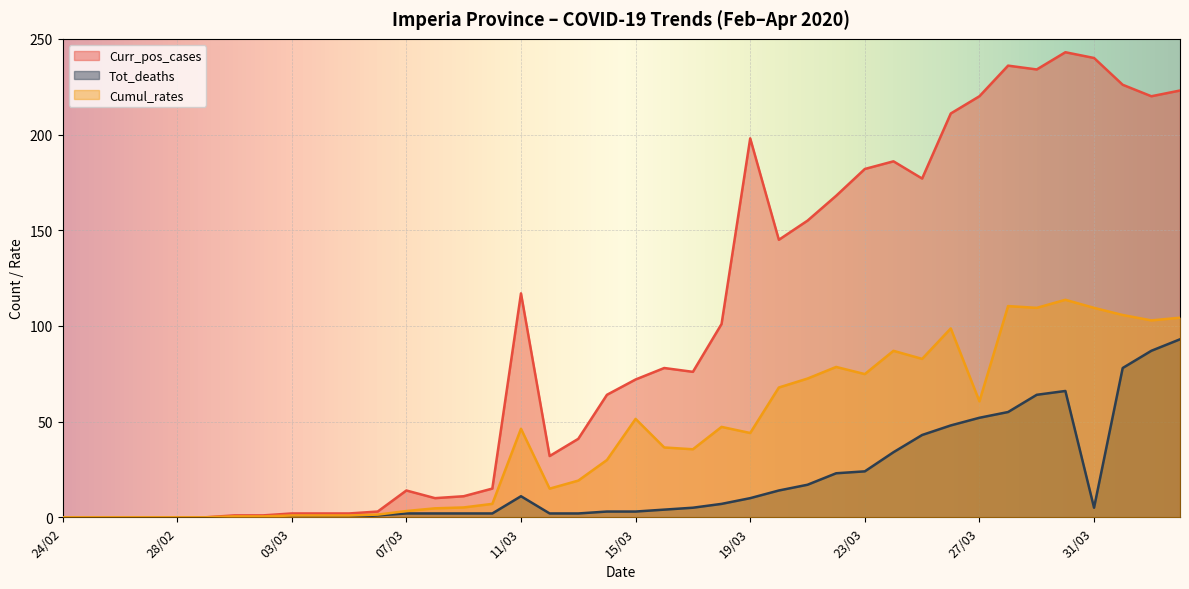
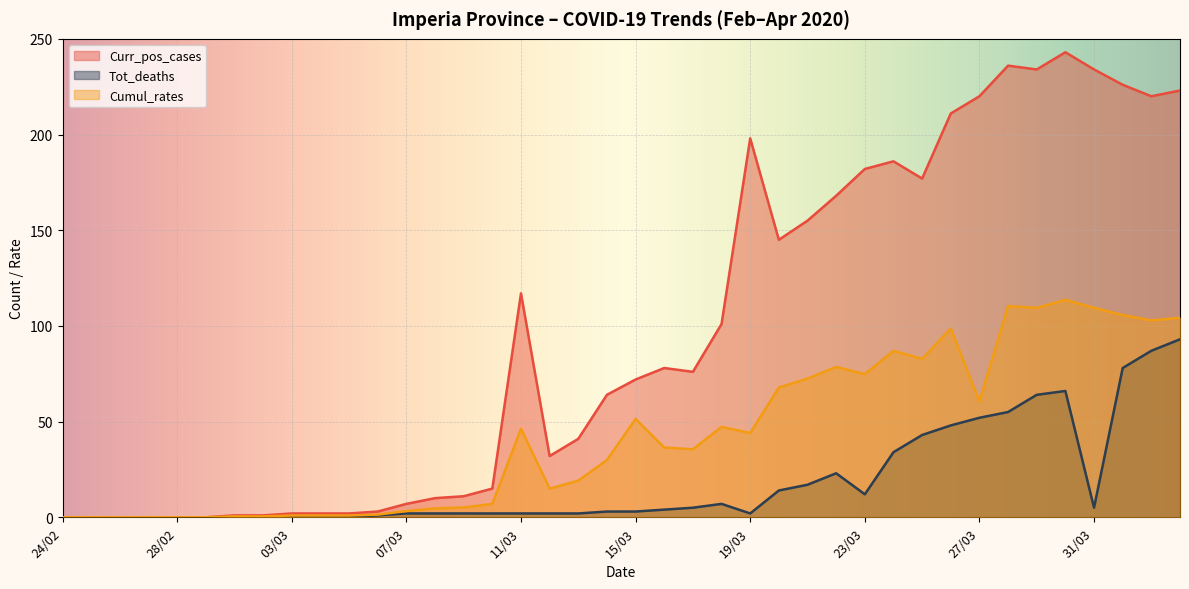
Curr_pos_cases, 07/03: 14 -> 7
Tot_deaths, 11/03: 11 -> 2
Tot_deaths, 19/03: 10 -> 2
Tot_deaths, 23/03: 24 -> 12
Curr_pos_cases, 31/03: 240 -> 234
